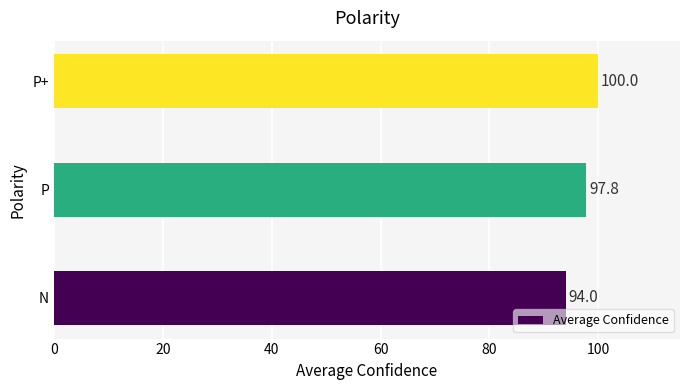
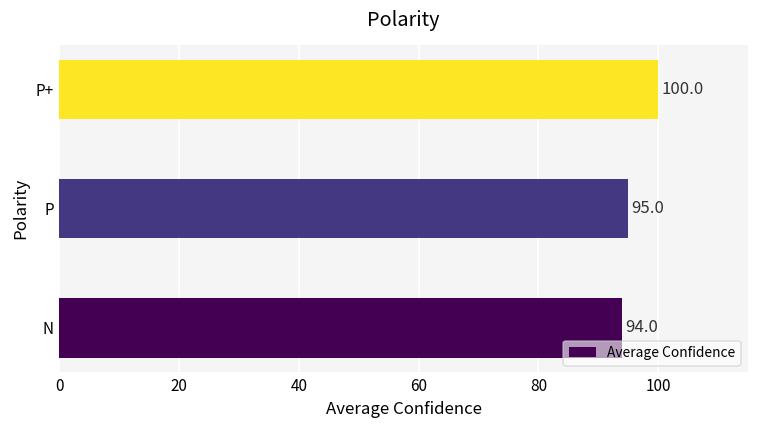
P: 97.8 -> 95.0
